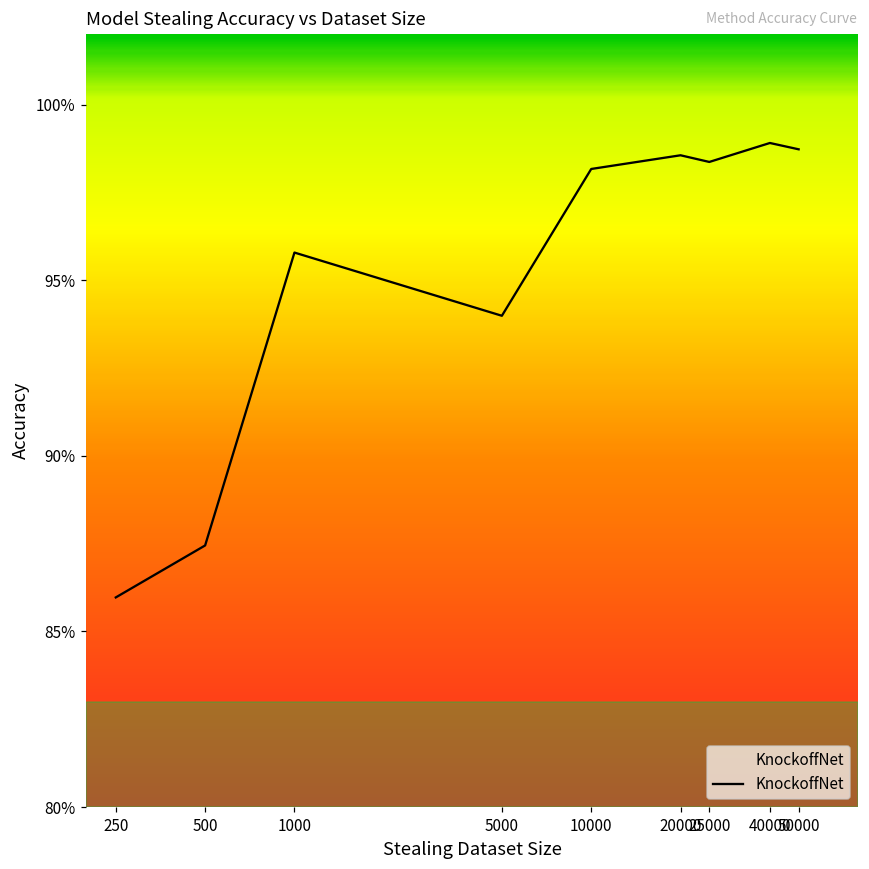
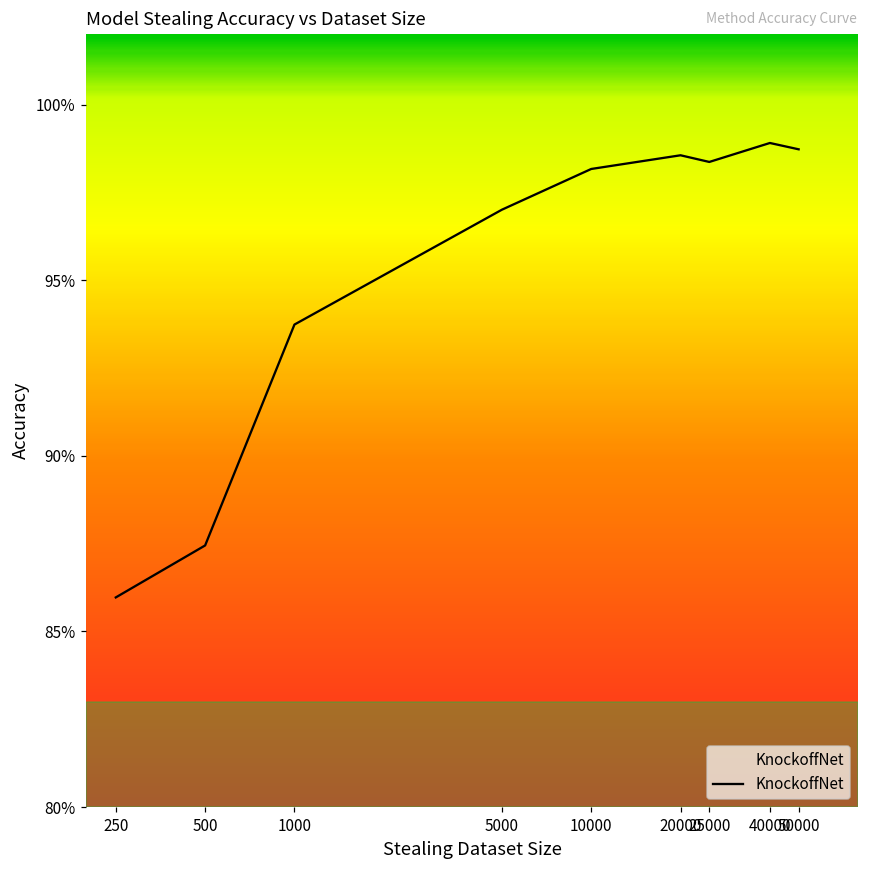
1000: 95.8% -> 93.7%
5000: 94.0% -> 97.0%
